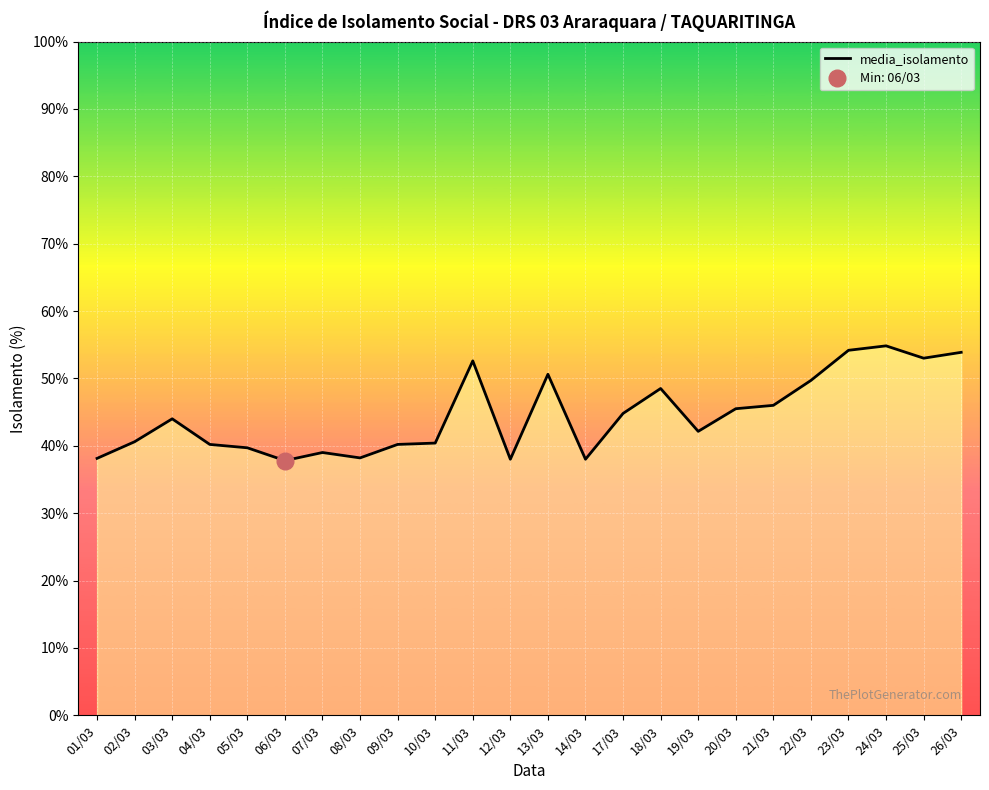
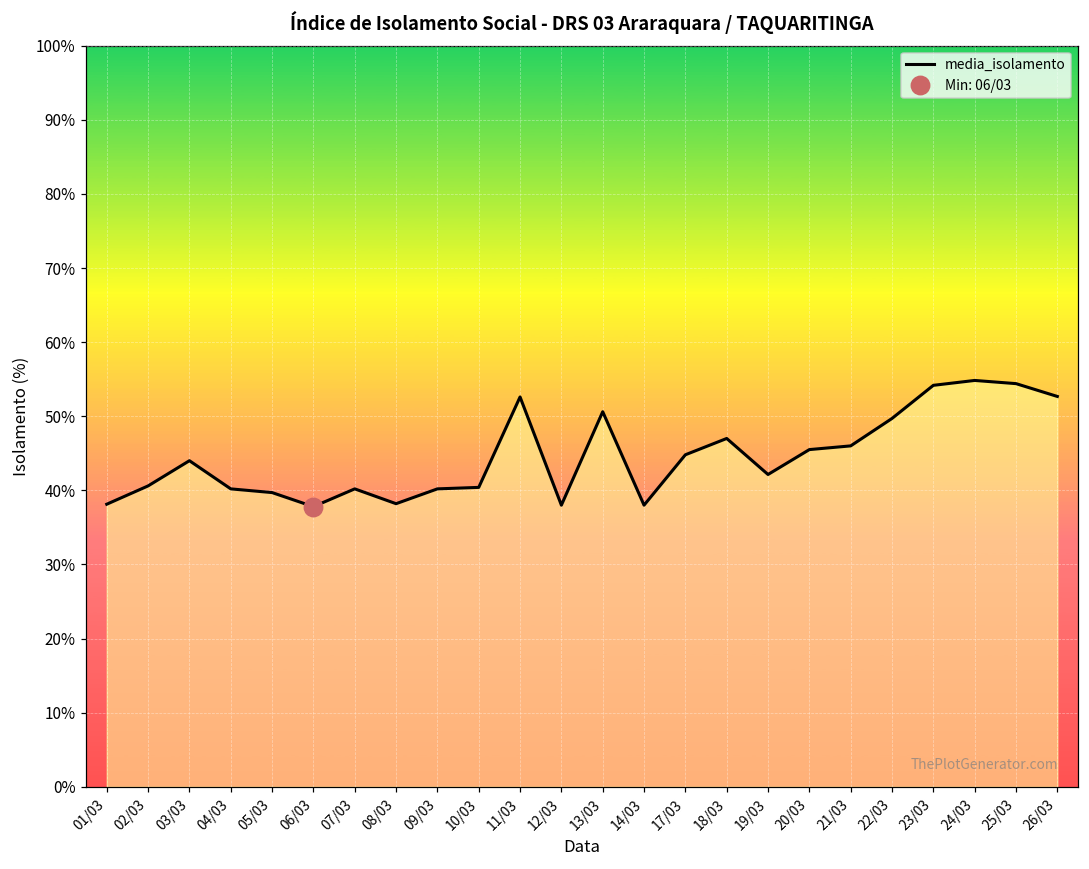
media_isolamento, 07/03: 39% -> 40%
media_isolamento, 18/03: 49% -> 47%
media_isolamento, 25/03: 53% -> 54%
media_isolamento, 26/03: 54% -> 53%
